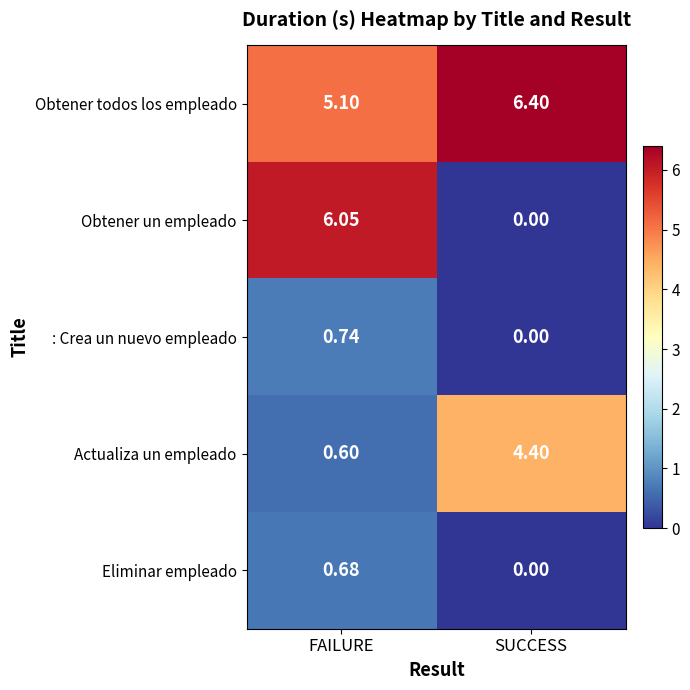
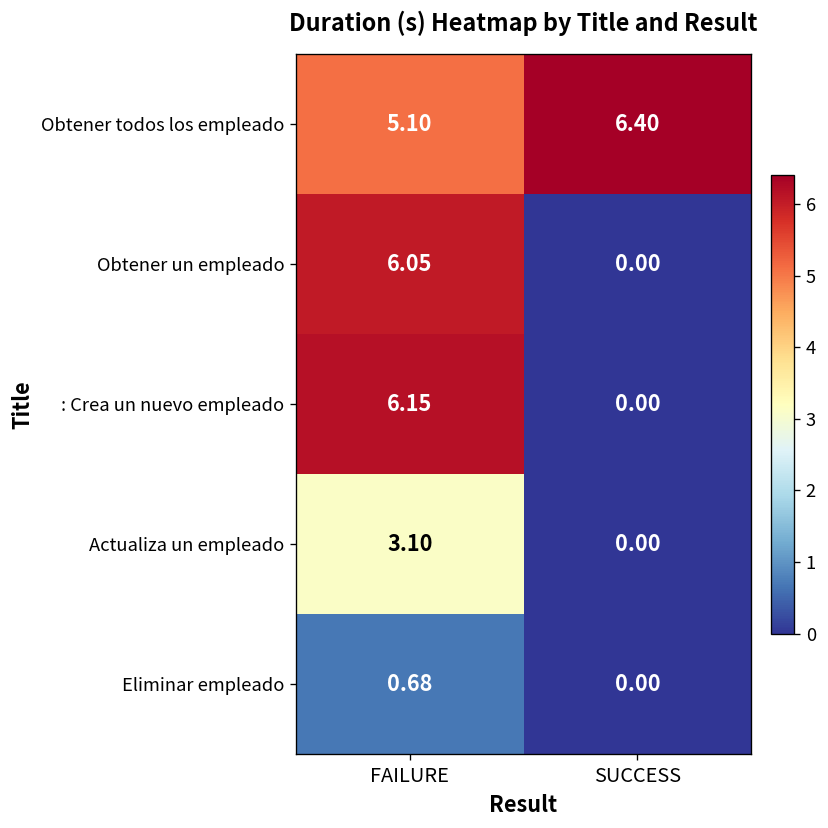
: Crea un nuevo empleado, FAILURE: 0.74 -> 6.15
Actualiza un empleado, FAILURE: 0.60 -> 3.10
Actualiza un empleado, SUCCESS: 4.40 -> 0.00
